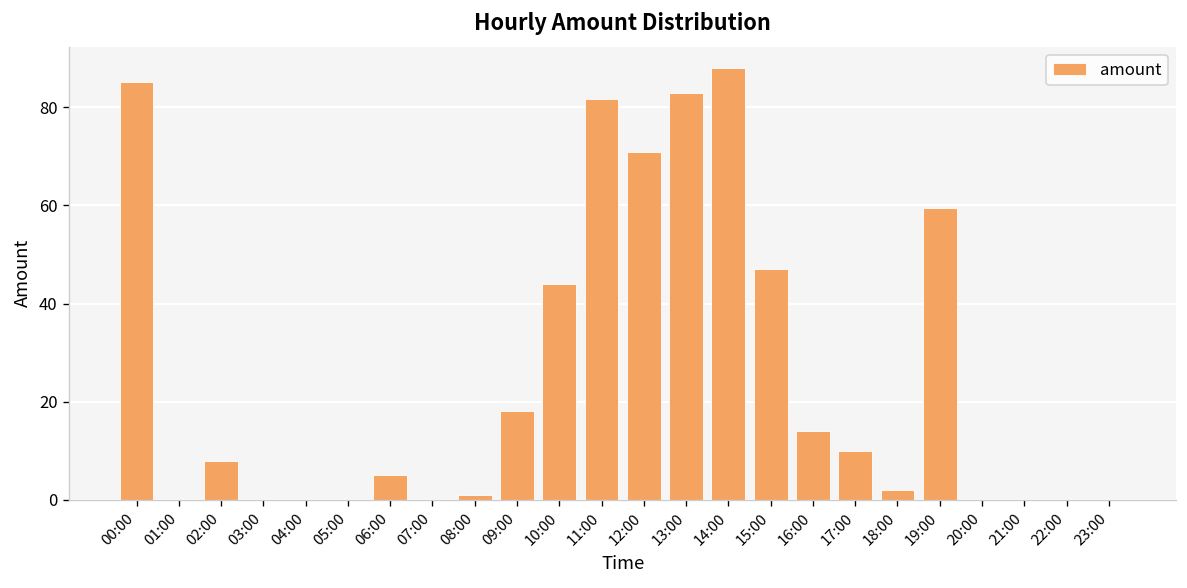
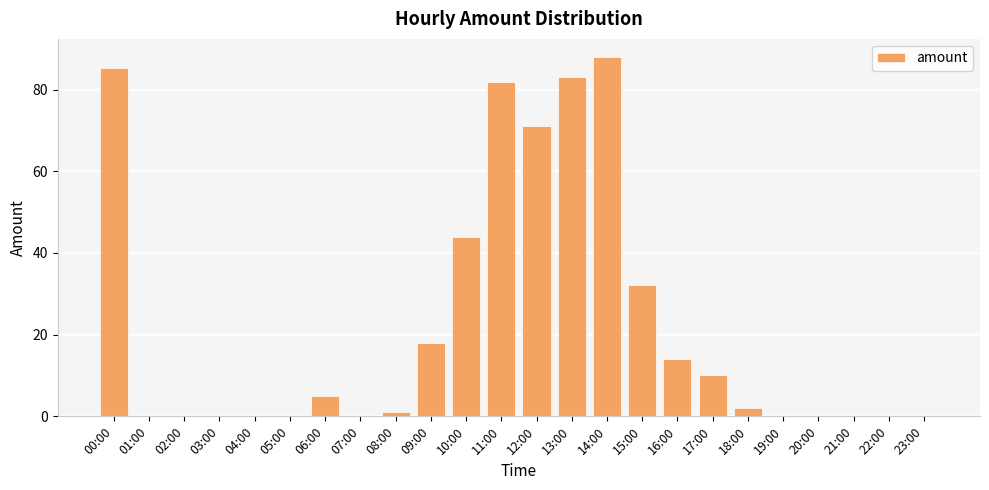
02:00: 8 -> 0
15:00: 47 -> 32
19:00: 59 -> 0
